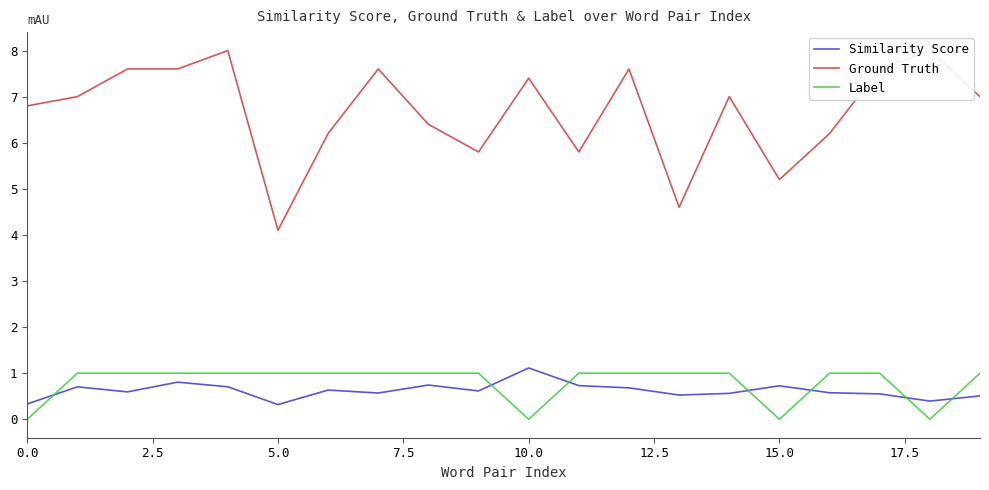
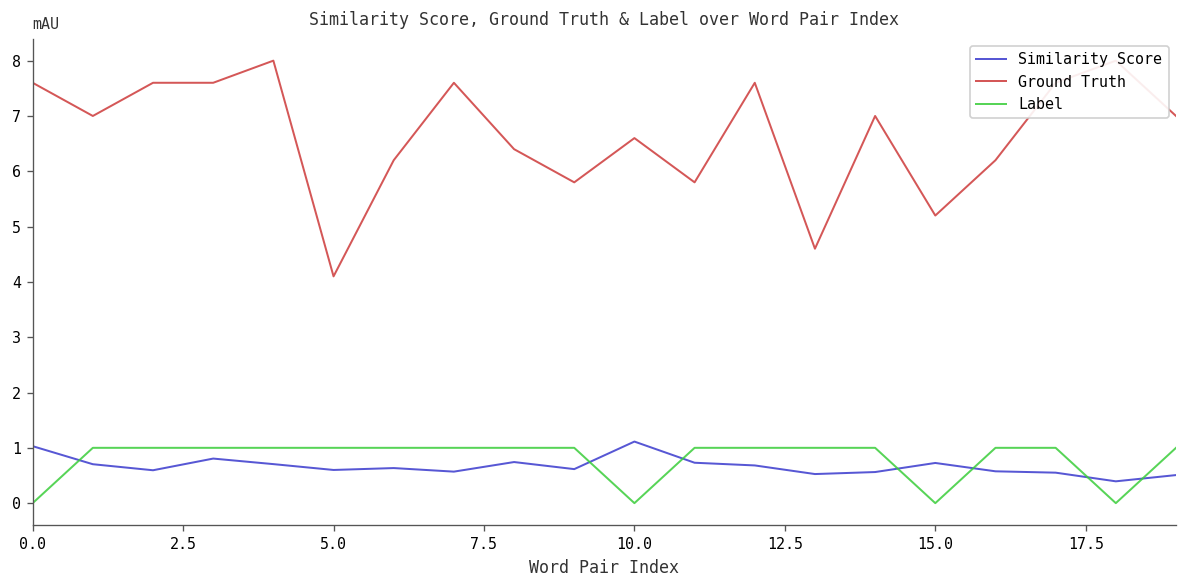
Similarity Score, 0.0: 0.3 -> 1.0
Ground Truth, 0.0: 6.8 -> 7.6
Similarity Score, 5.0: 0.3 -> 0.6
Ground Truth, 10.0: 7.4 -> 6.6
